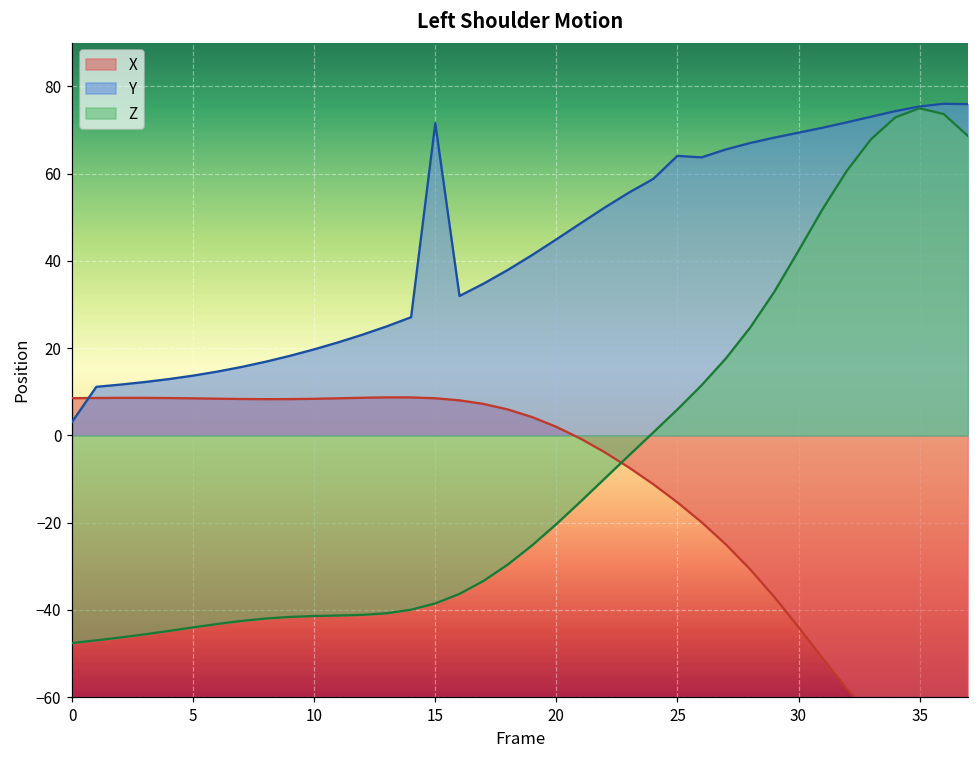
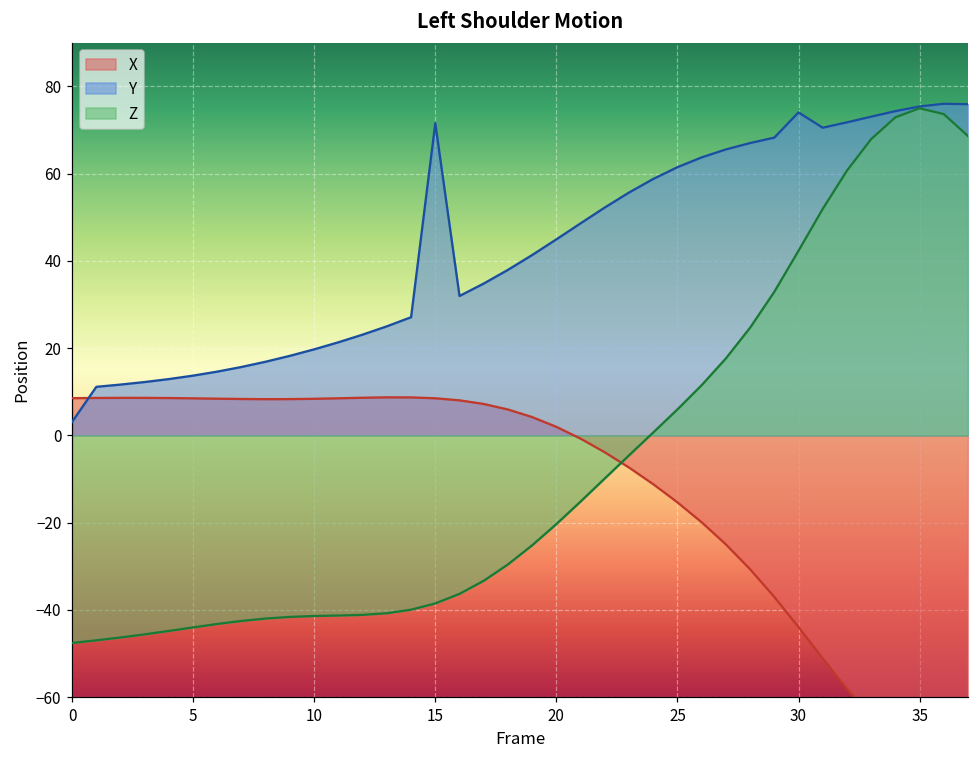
Y, 25: 64 -> 61
Y, 30: 69 -> 74
